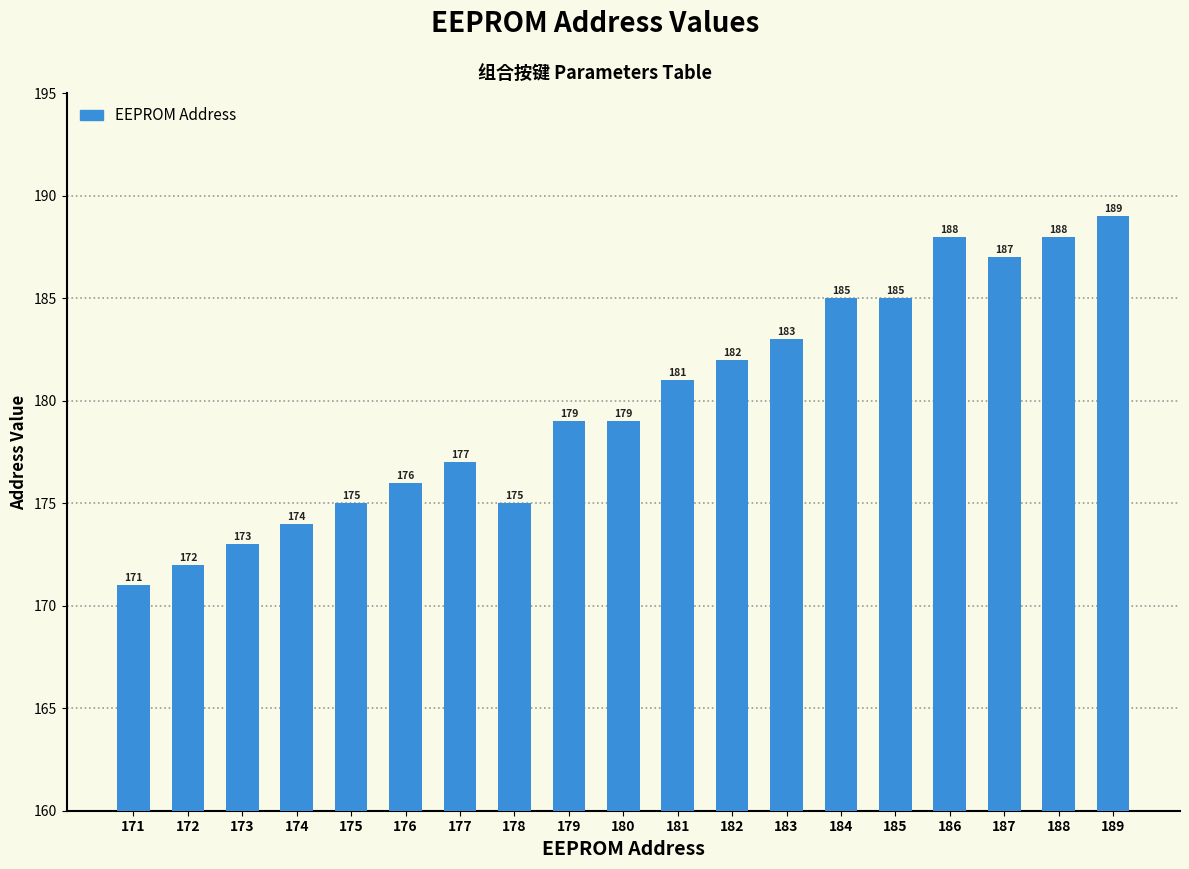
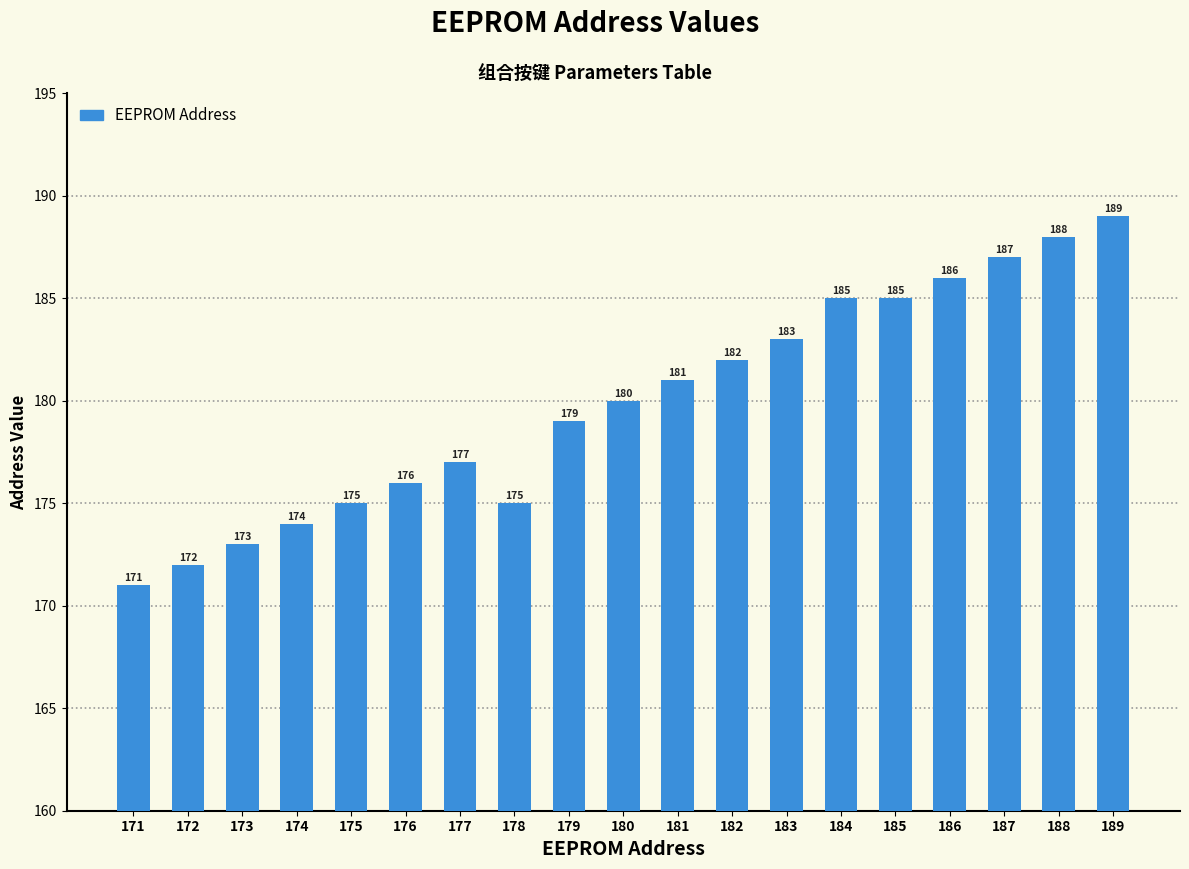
180: 179 -> 180
186: 188 -> 186
